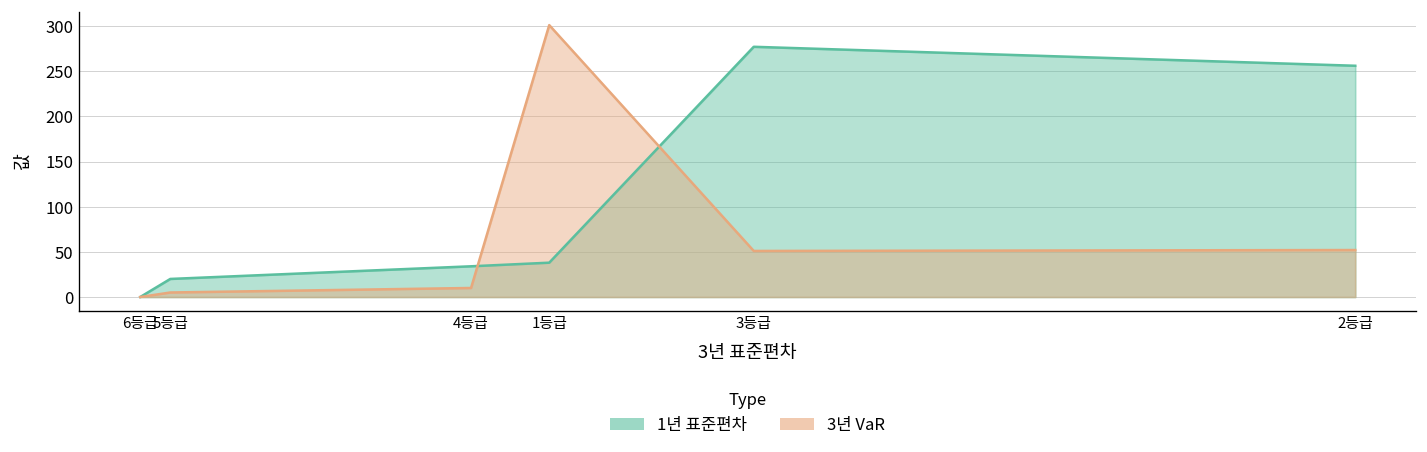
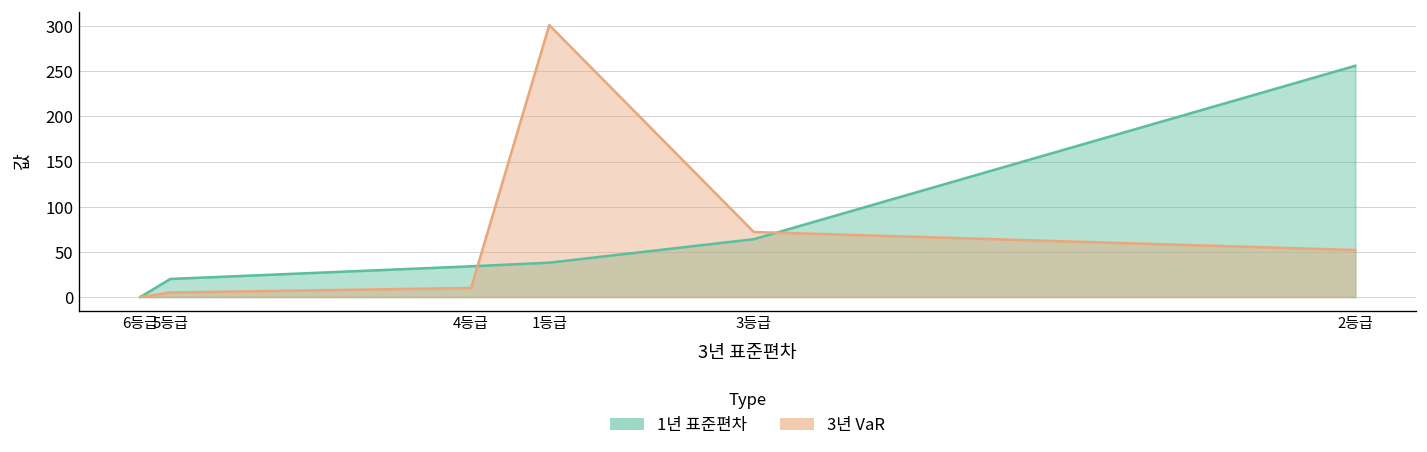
1년 표준편차, 3등급: 280 -> 60
3년 VaR, 3등급: 50 -> 70
